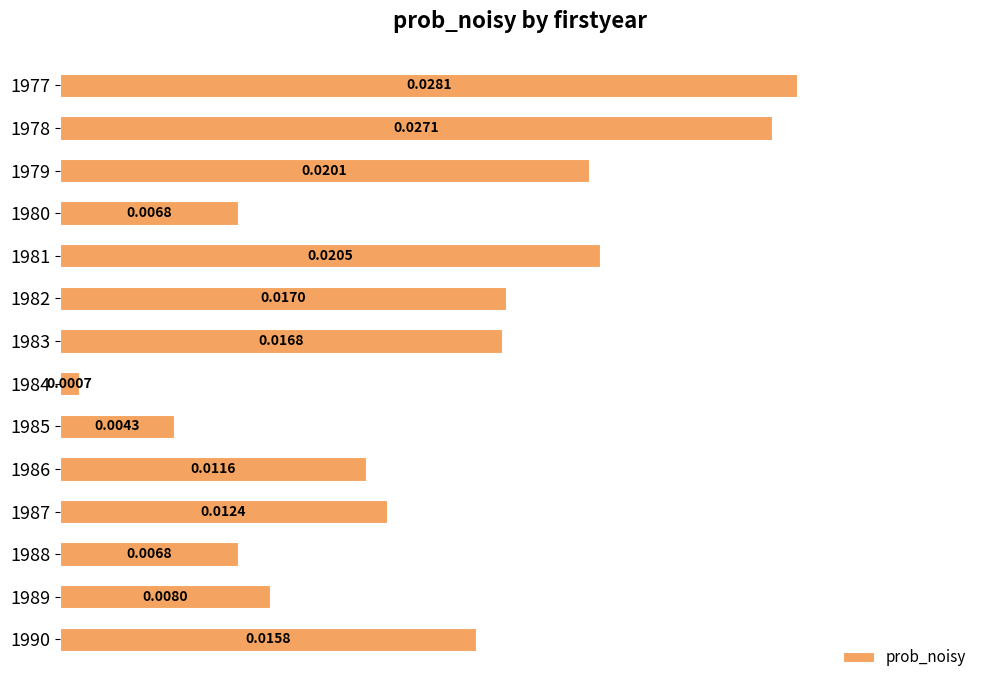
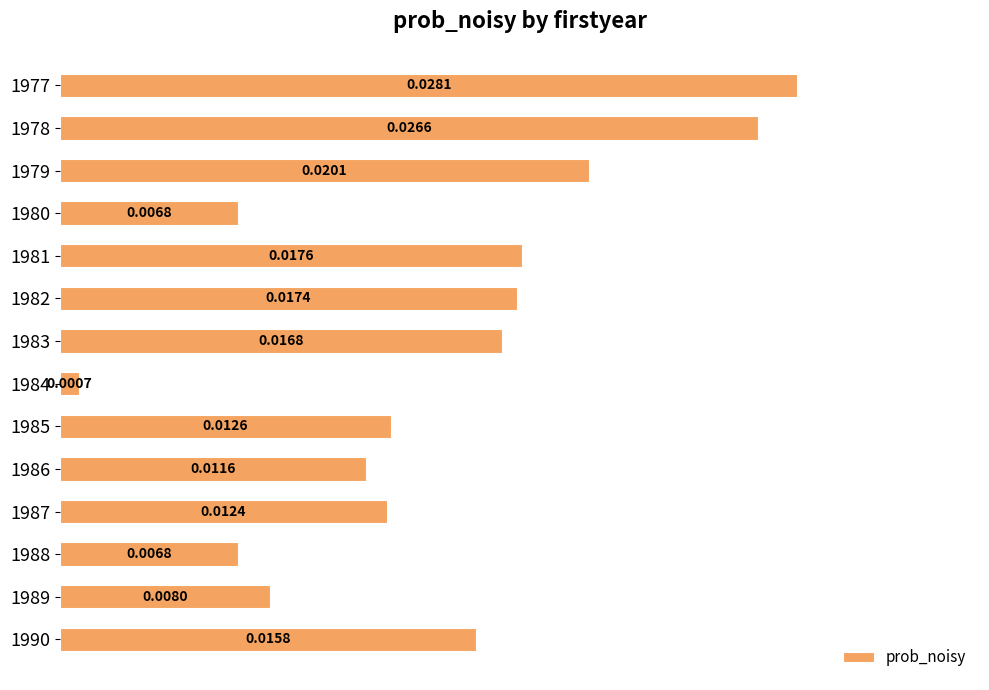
1978: 0.0271 -> 0.0266
1981: 0.0205 -> 0.0176
1982: 0.0170 -> 0.0174
1985: 0.0043 -> 0.0126
